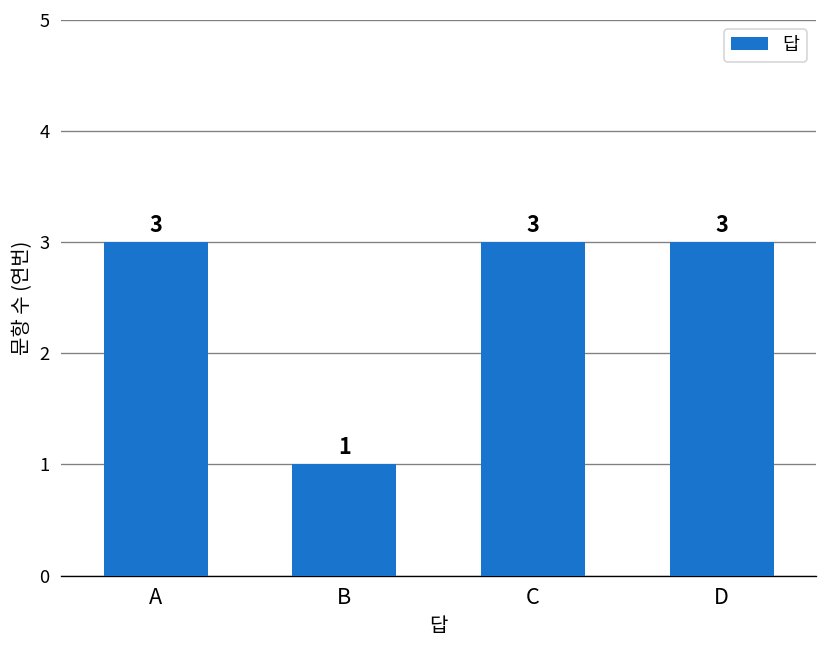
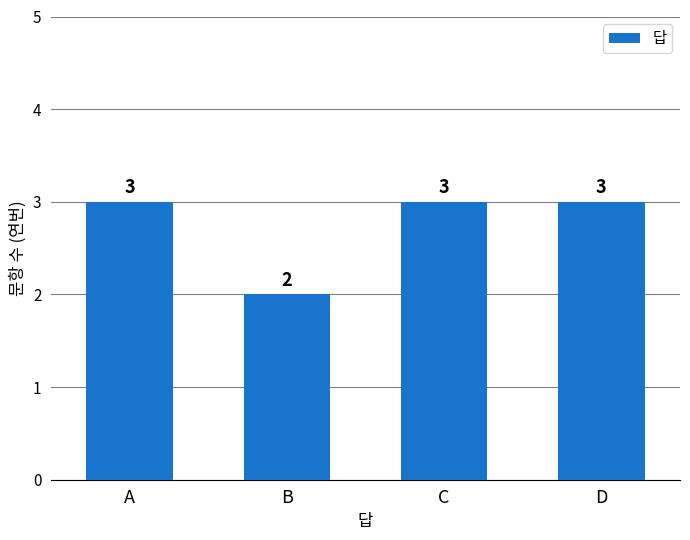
B: 1 -> 2
